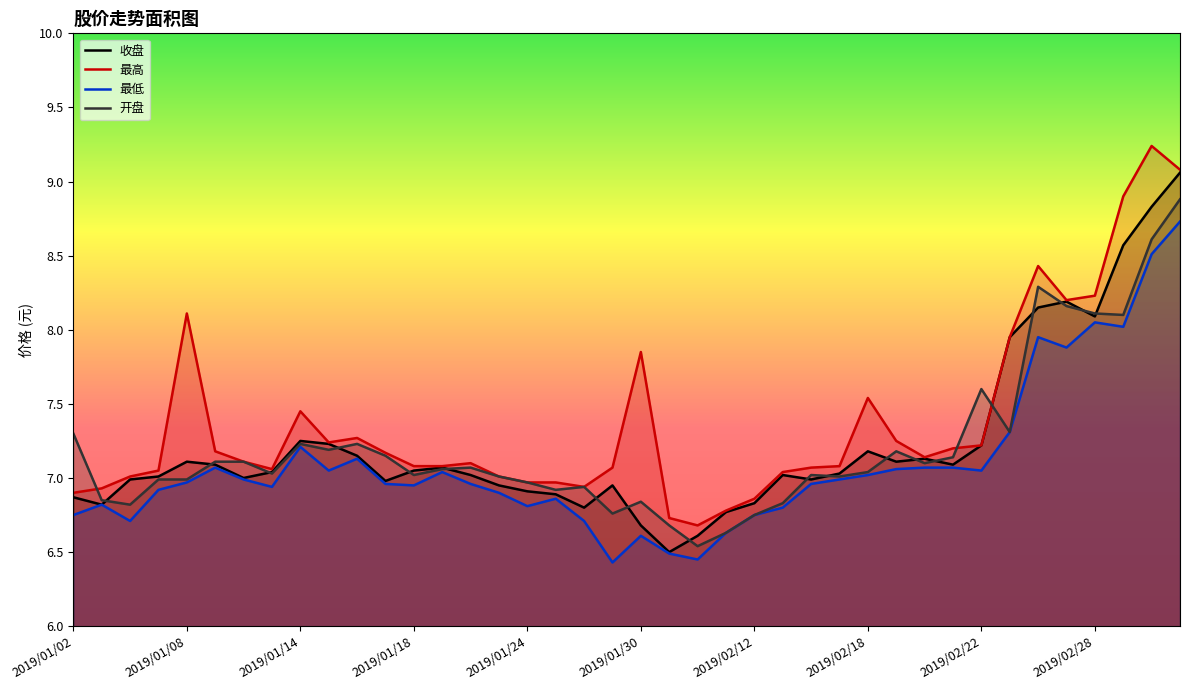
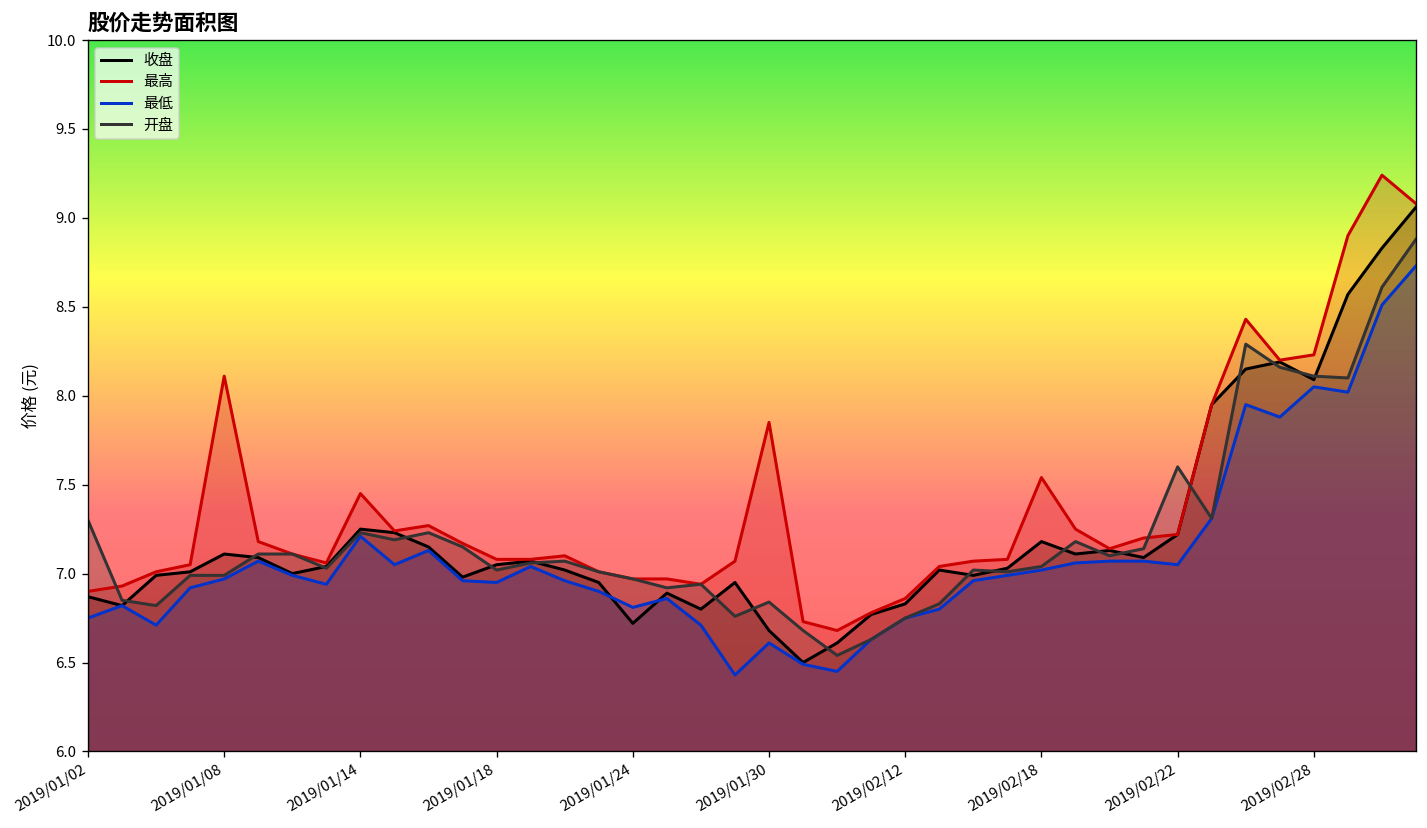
收盘, 2019/01/24: 6.91 -> 6.72
